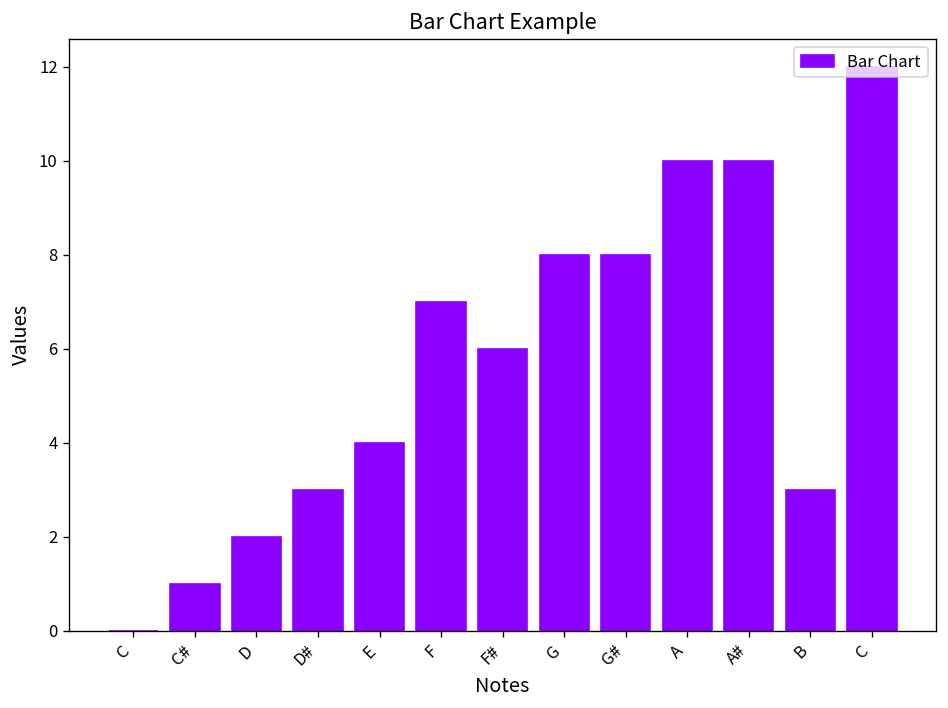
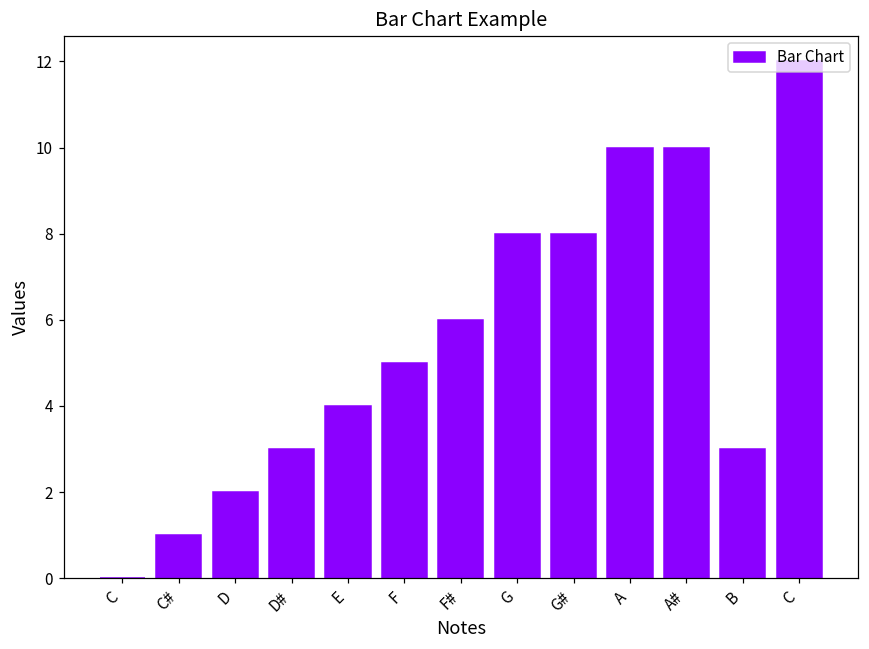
F: 7 -> 5
